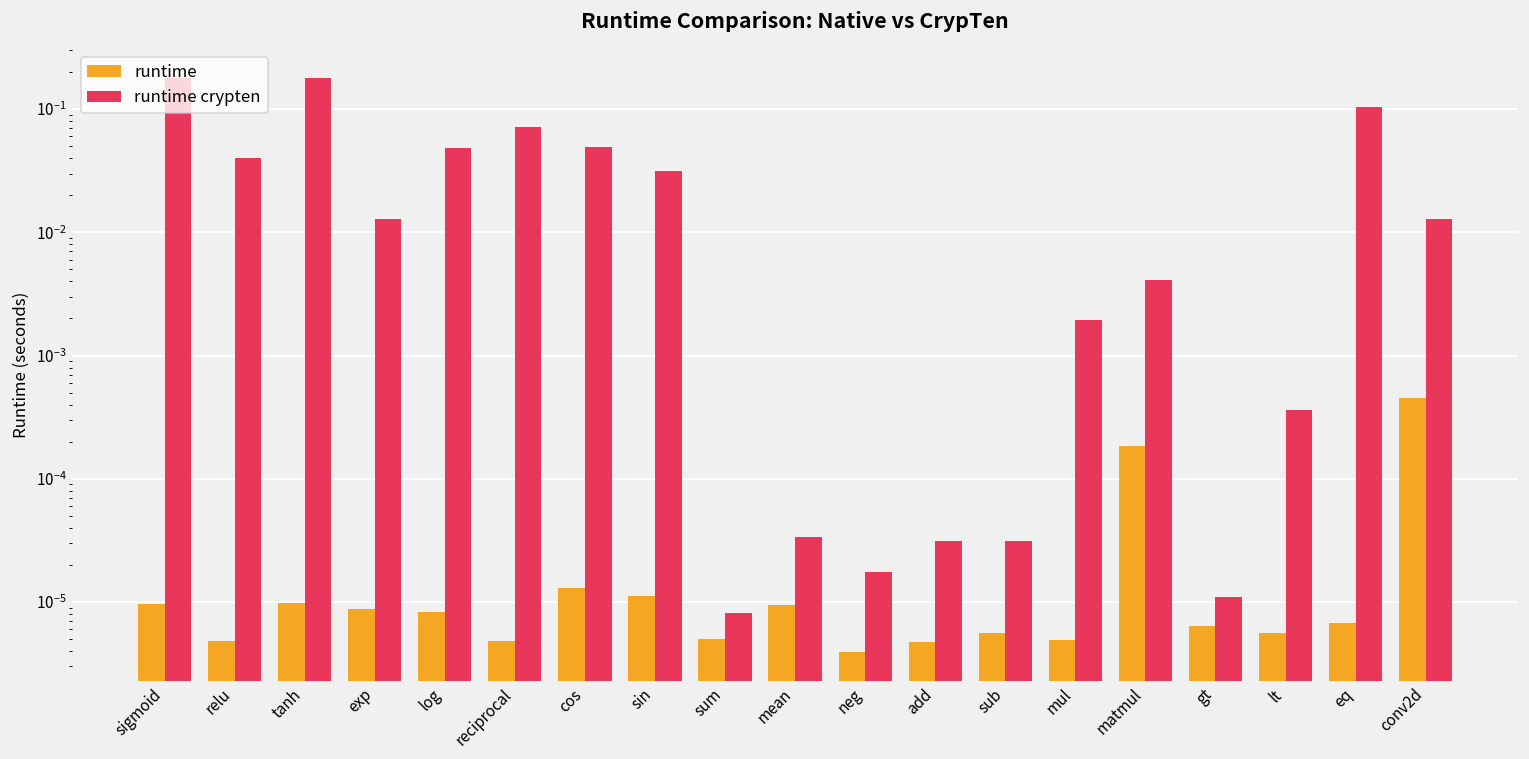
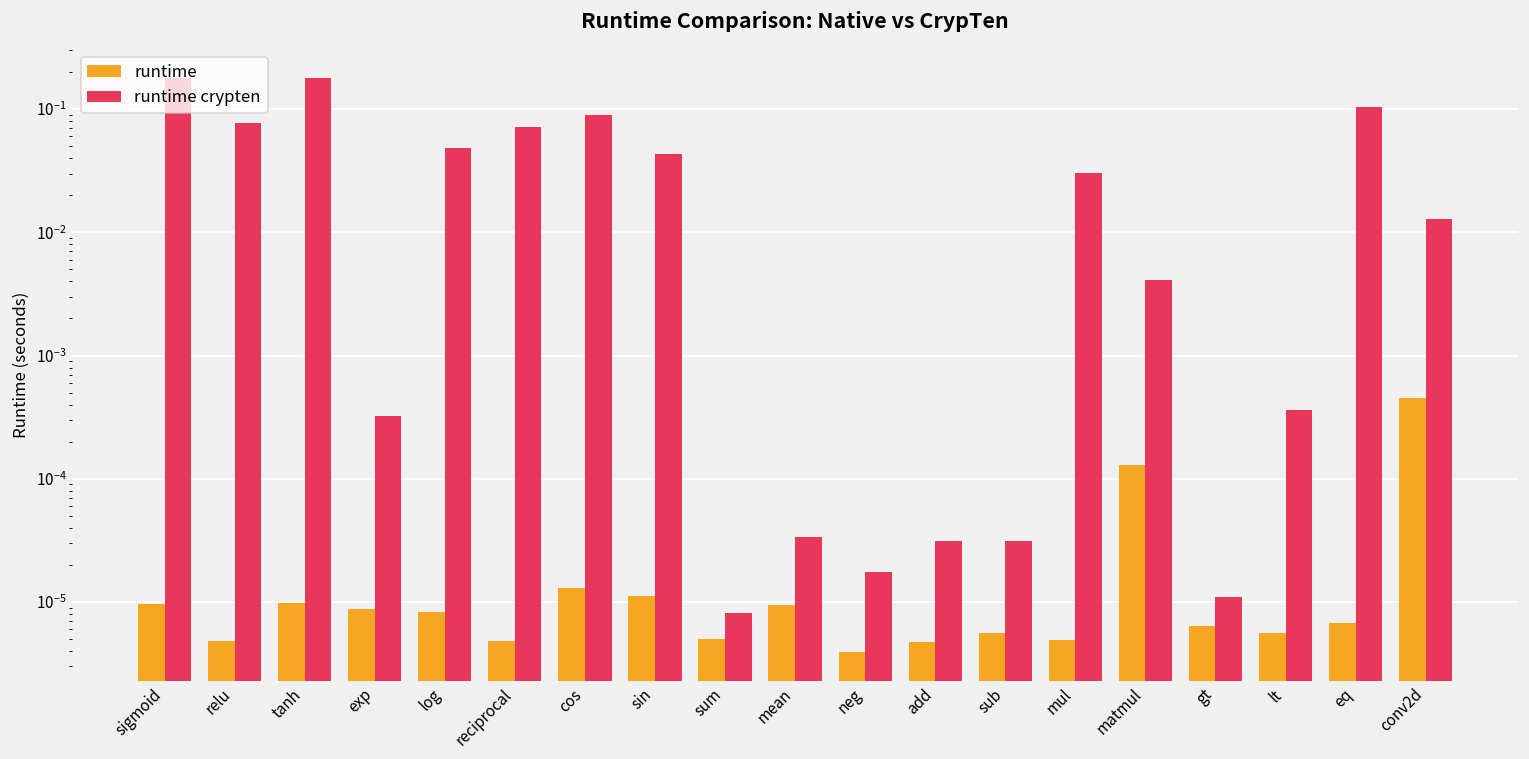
runtime crypten, relu: 0.040 -> 0.08
runtime crypten, exp: 0.013 -> 0.00032
runtime crypten, cos: 0.05 -> 0.09
runtime crypten, sin: 0.032 -> 0.044
runtime crypten, mul: 0.0020 -> 0.030
runtime, matmul: 0.00018 -> 0.00013
